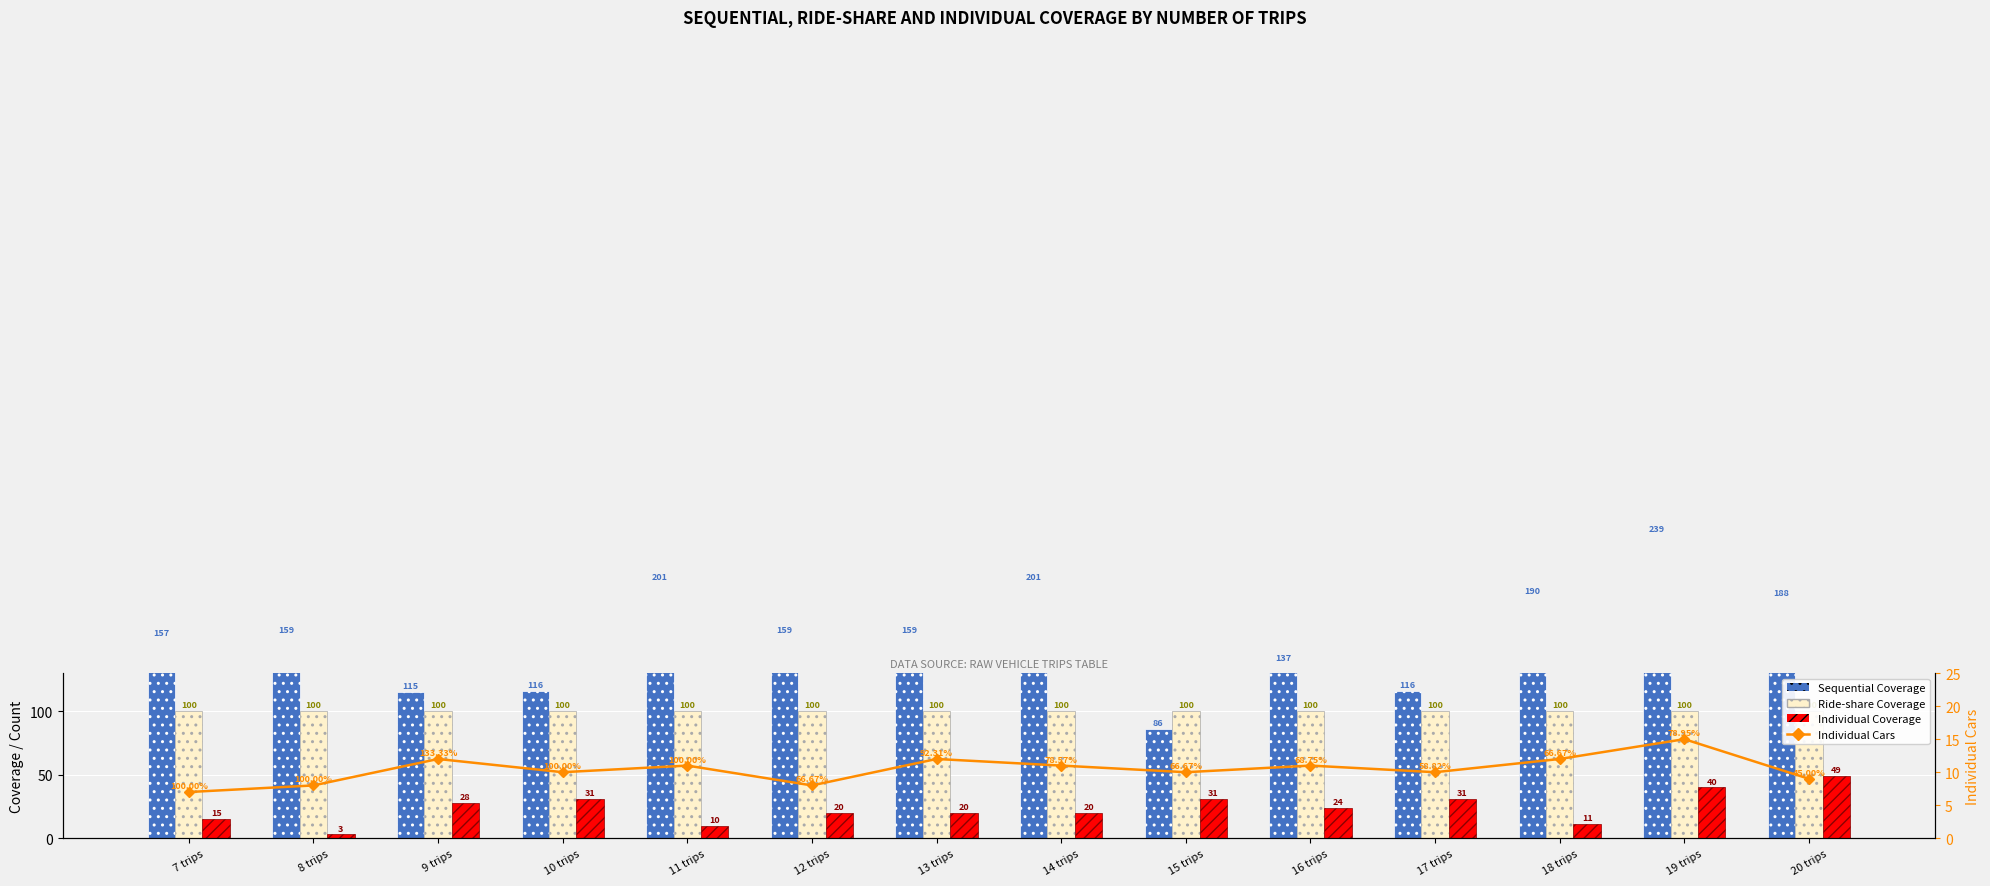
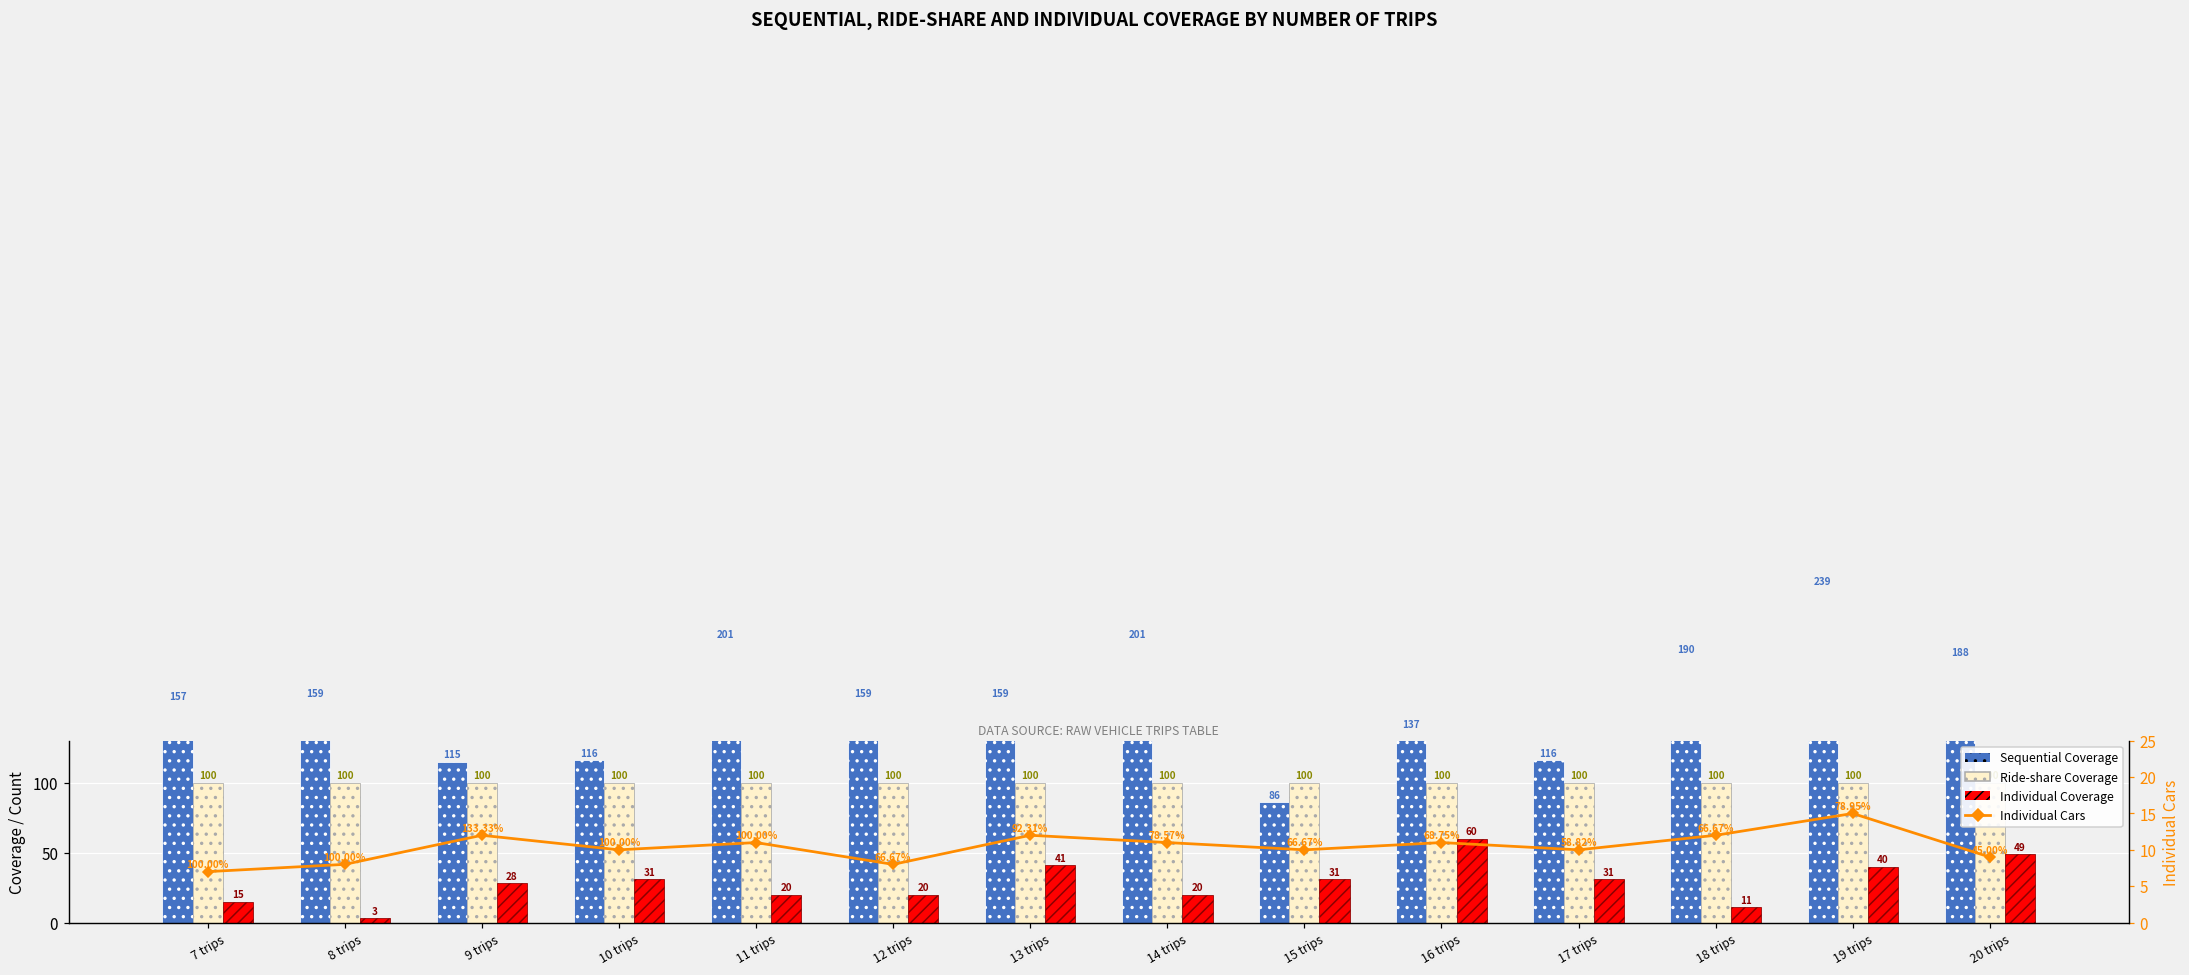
Individual Coverage, 11 trips: 10 -> 20
Individual Coverage, 13 trips: 20 -> 41
Individual Coverage, 16 trips: 24 -> 60
